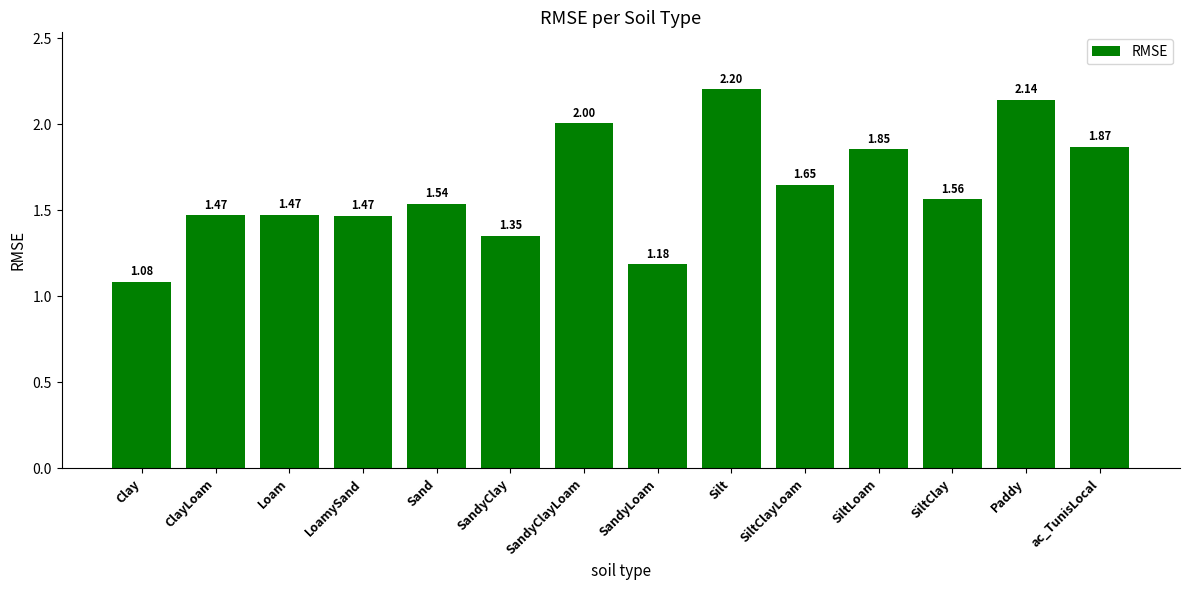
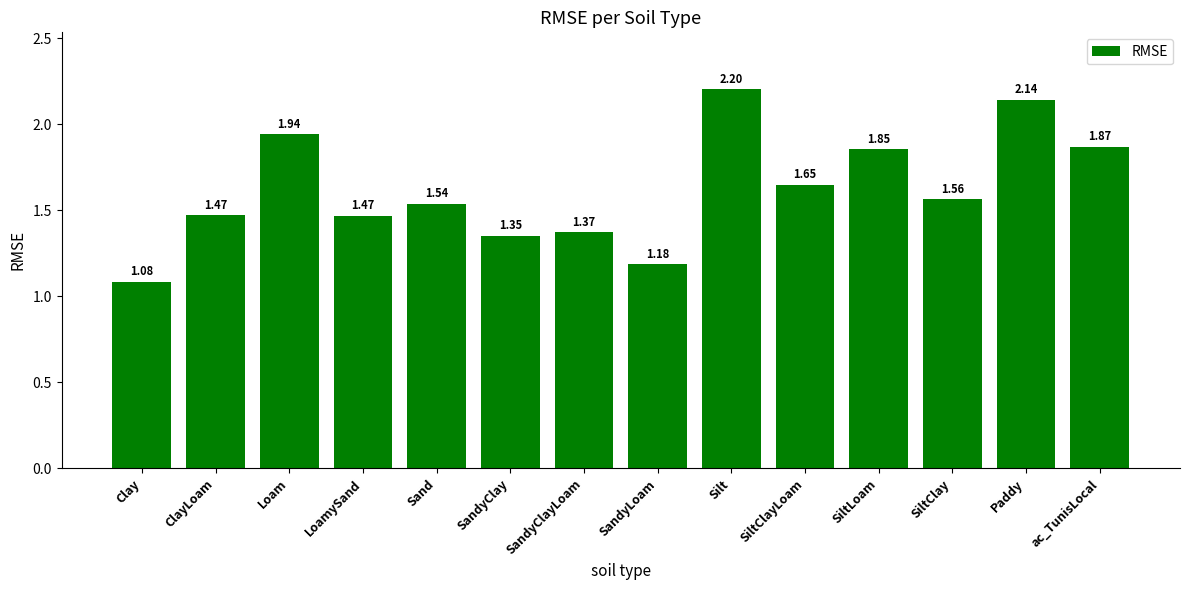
Loam: 1.47 -> 1.94
SandyClayLoam: 2.00 -> 1.37
